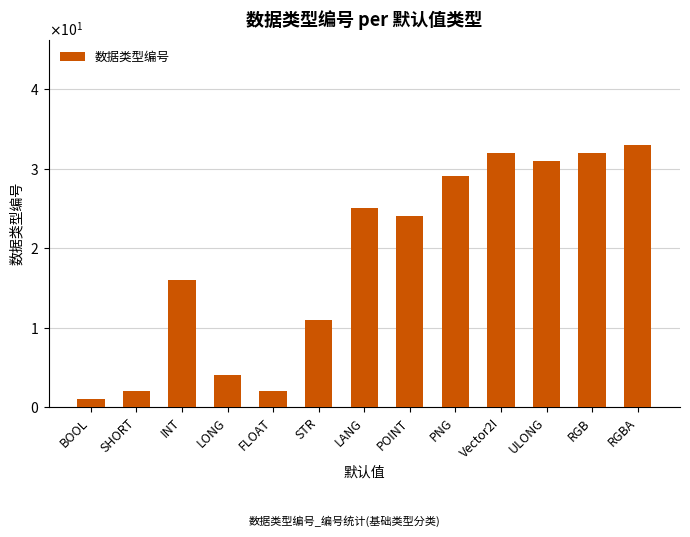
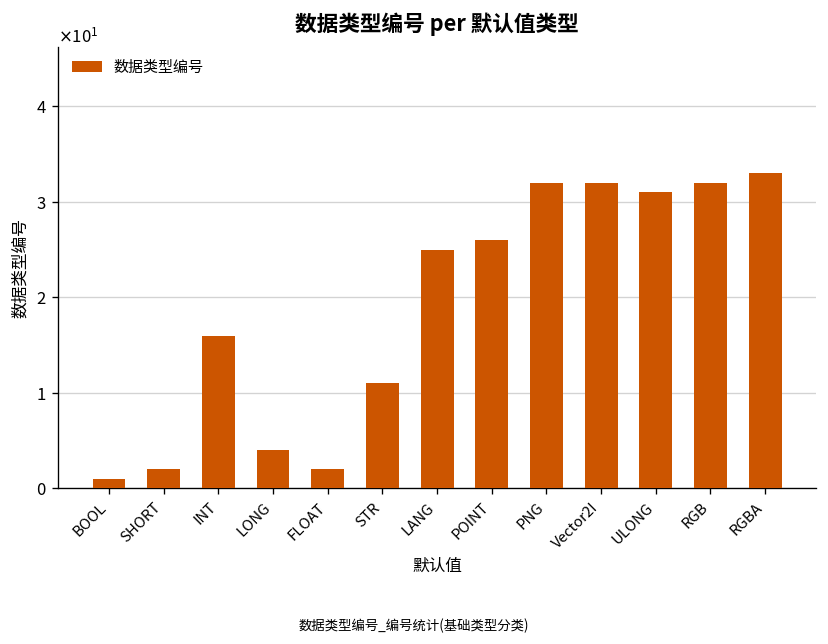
POINT: 24 -> 26
PNG: 29 -> 32
